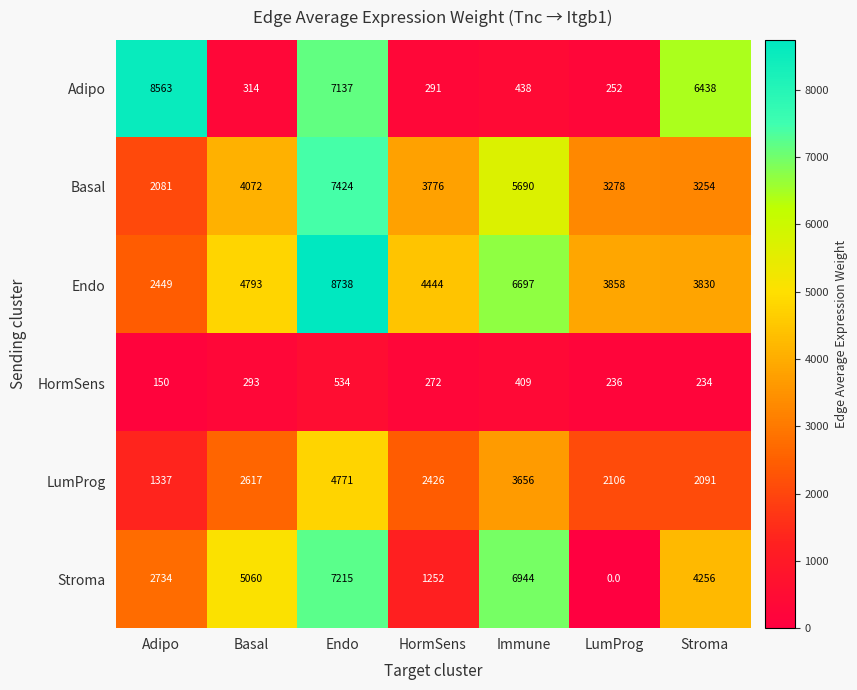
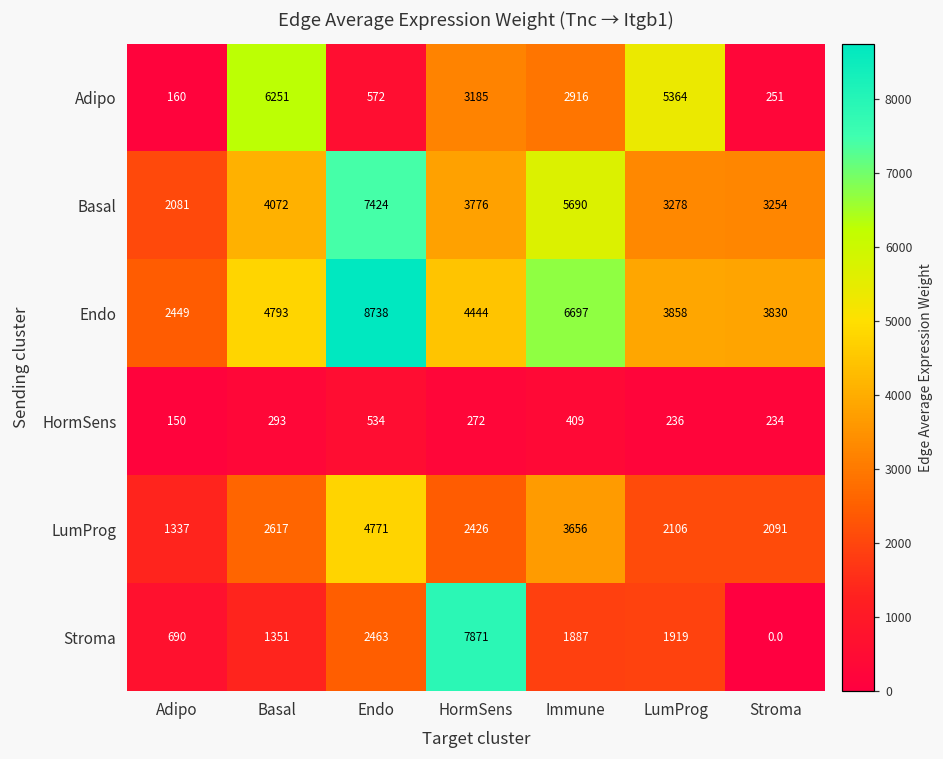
Adipo, Adipo: 8563 -> 160
Adipo, Basal: 314 -> 6251
Adipo, Endo: 7137 -> 572
Adipo, HormSens: 291 -> 3185
Adipo, Immune: 438 -> 2916
Adipo, LumProg: 252 -> 5364
Adipo, Stroma: 6438 -> 251
Stroma, Adipo: 2734 -> 690
Stroma, Basal: 5060 -> 1351
Stroma, Endo: 7215 -> 2463
Stroma, HormSens: 1252 -> 7871
Stroma, Immune: 6944 -> 1887
Stroma, LumProg: 0.0 -> 1919
Stroma, Stroma: 4256 -> 0.0
